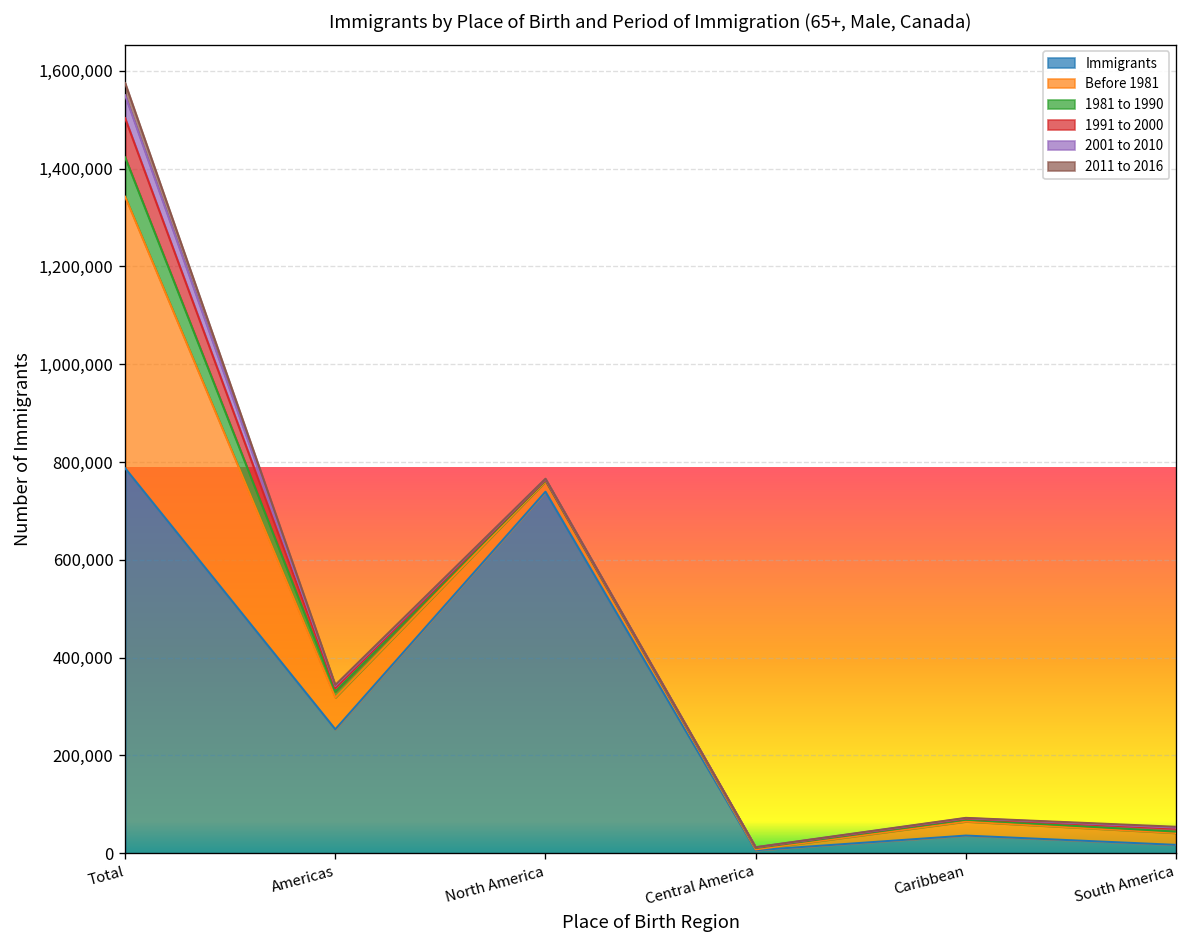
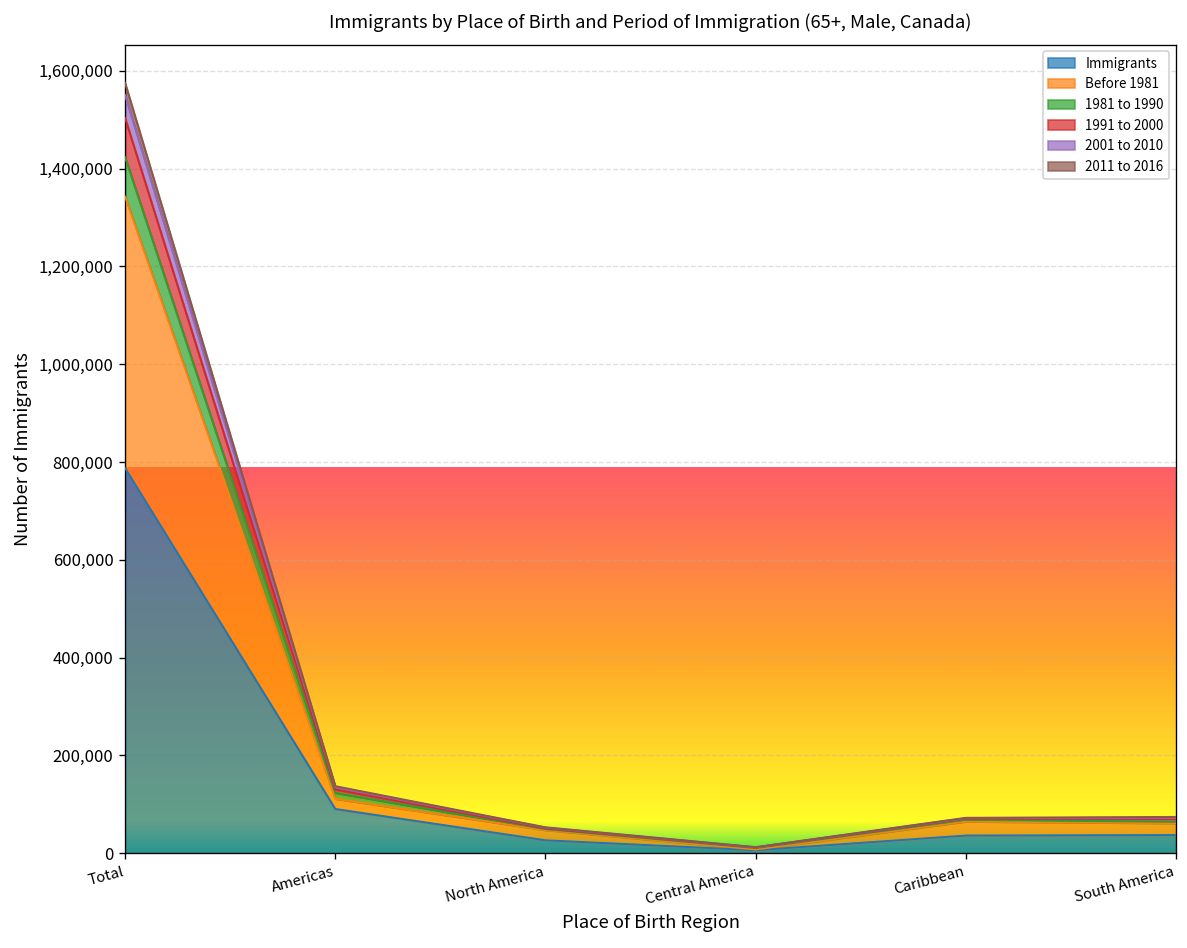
Immigrants, Americas: 250,000 -> 90,000
Before 1981, Americas: 60,000 -> 20,000
Immigrants, North America: 740,000 -> 30,000
Immigrants, South America: 20,000 -> 40,000
